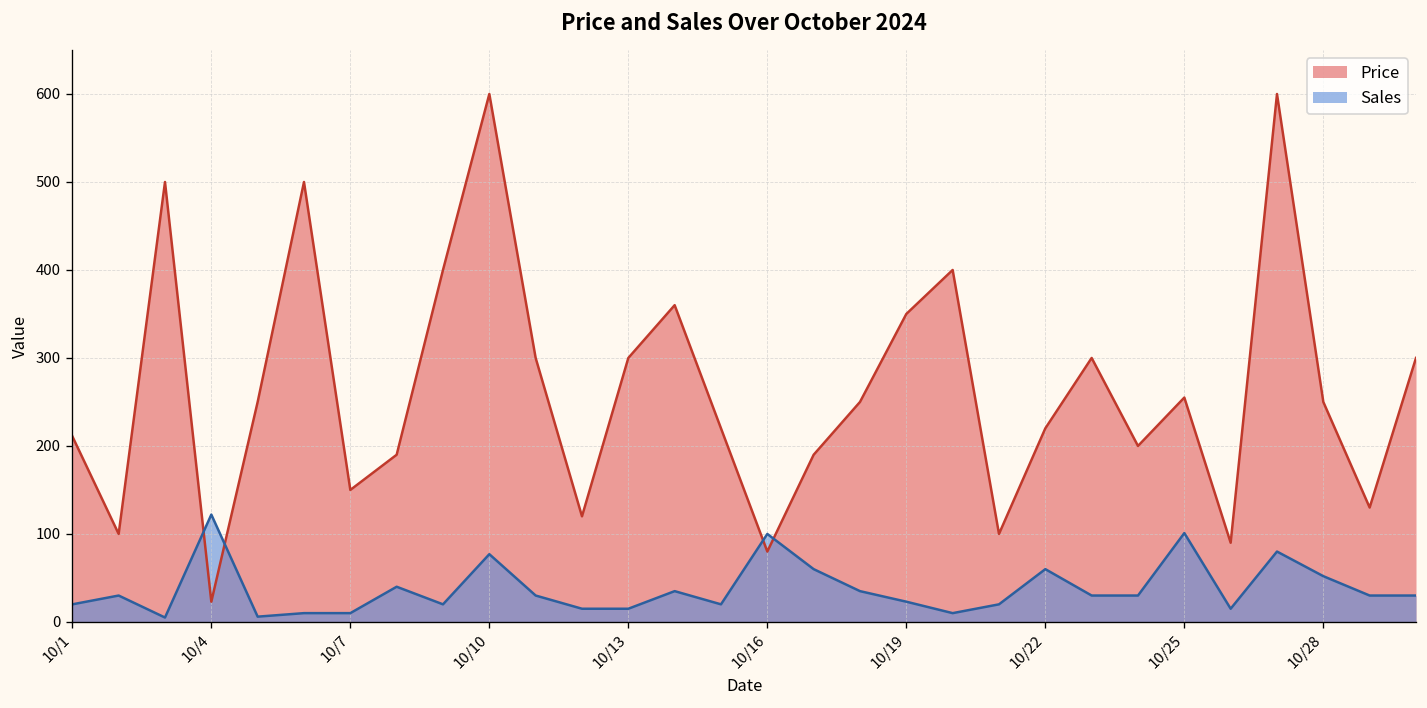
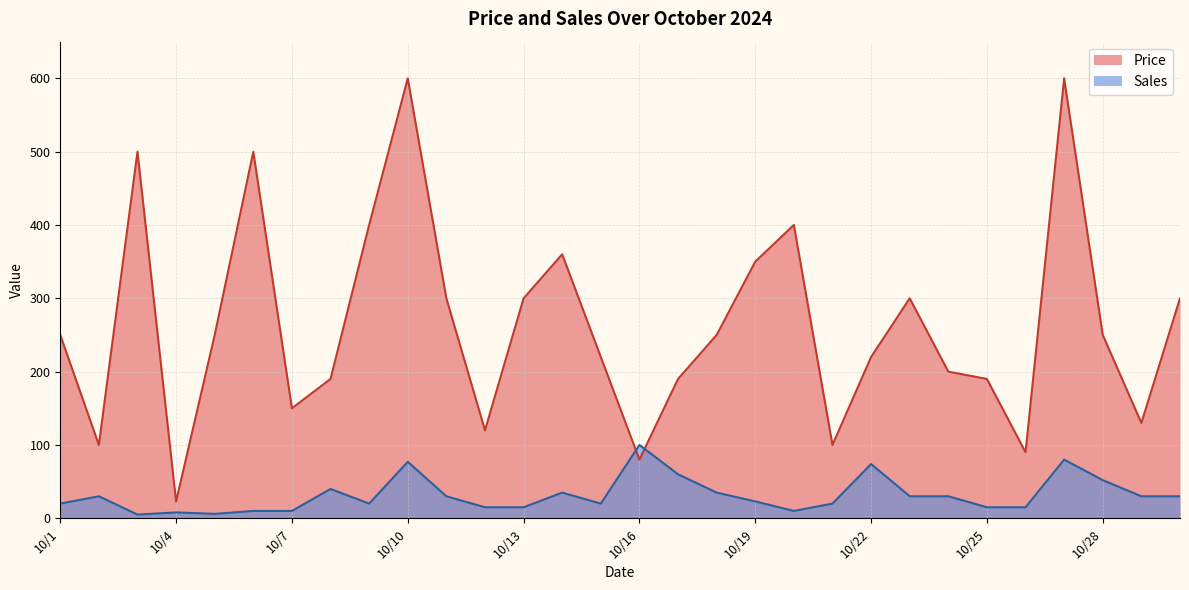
Price, 10/1: 210 -> 250
Sales, 10/4: 120 -> 10
Sales, 10/22: 60 -> 70
Price, 10/25: 260 -> 190
Sales, 10/25: 100 -> 20
